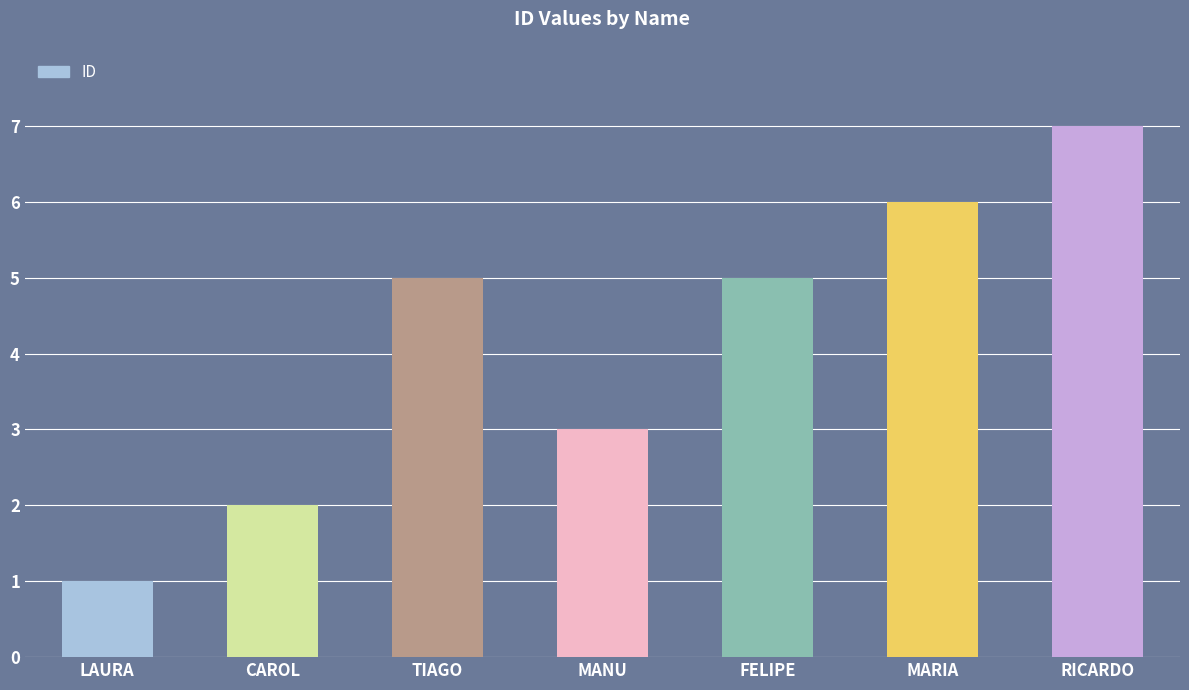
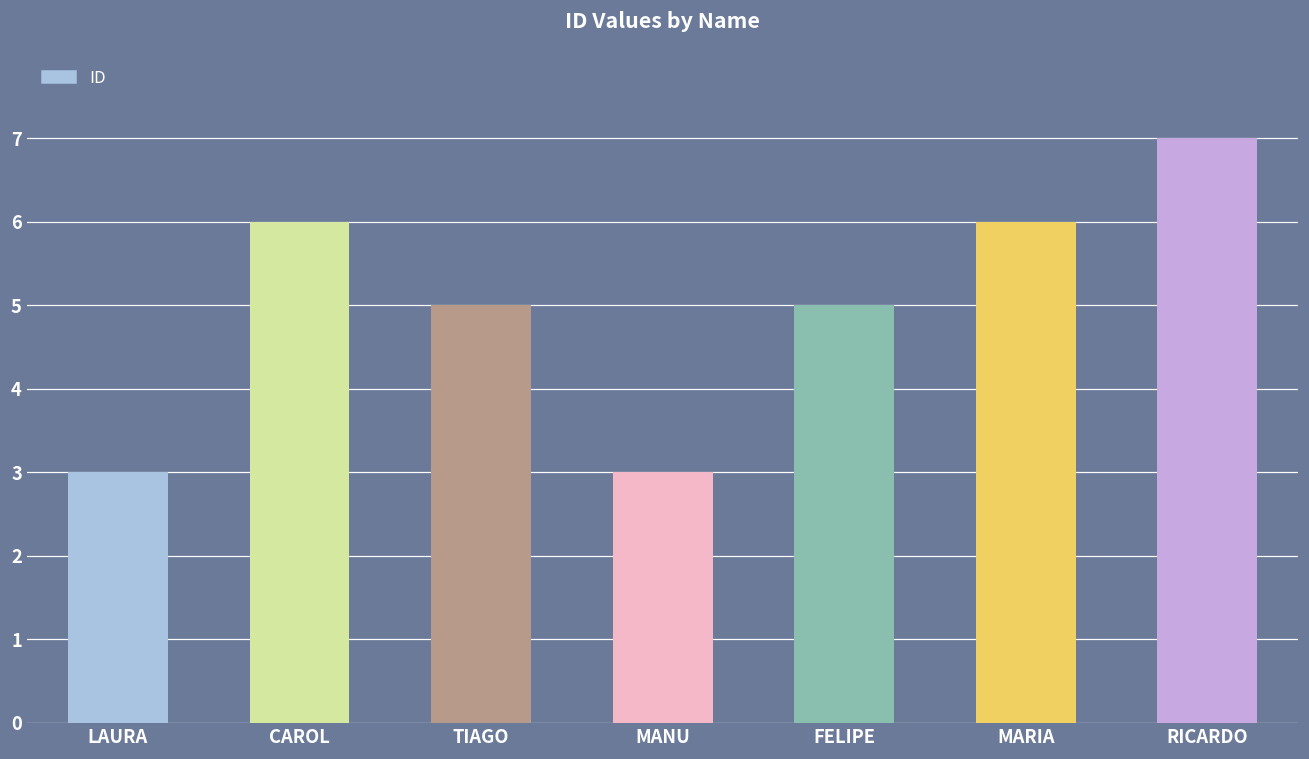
LAURA: 1 -> 3
CAROL: 2 -> 6
